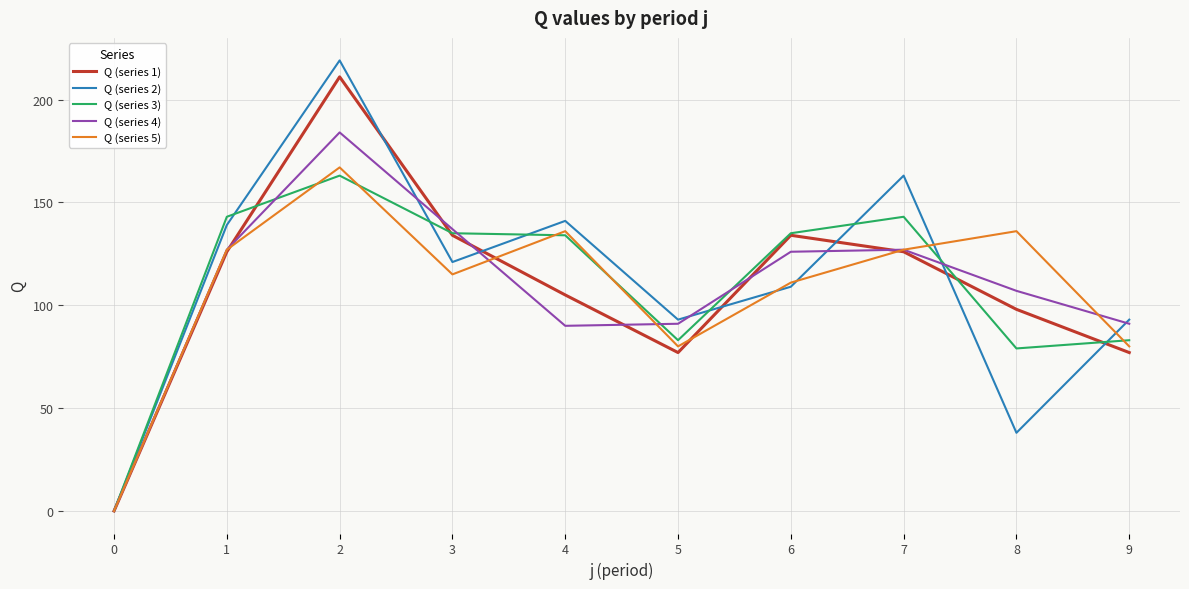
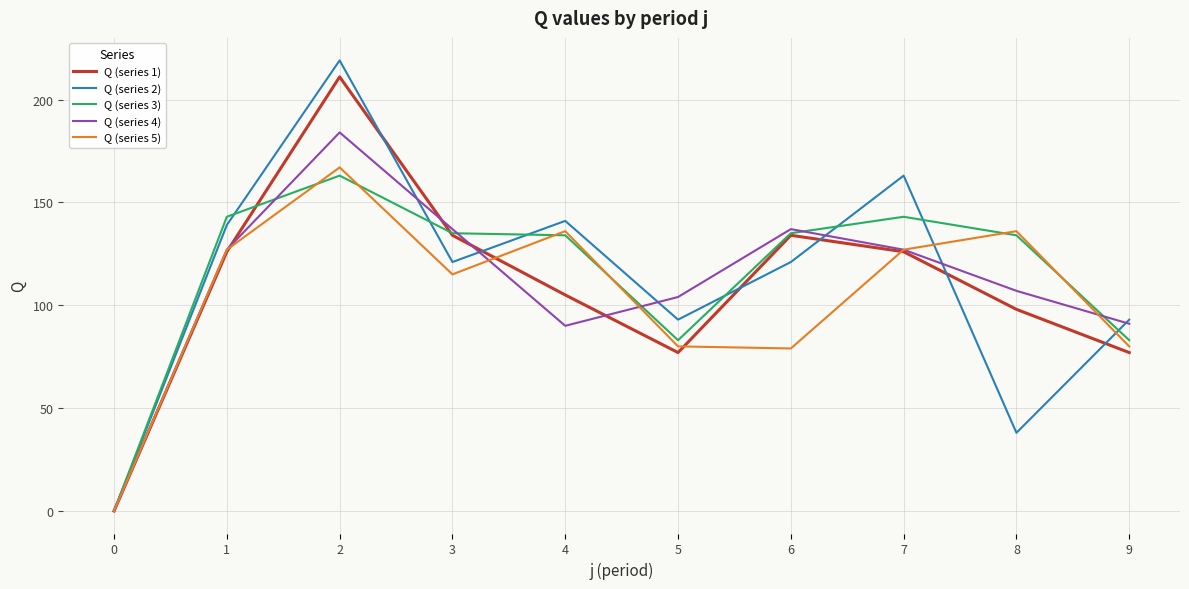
Q (series 4), 5: 91 -> 104
Q (series 2), 6: 109 -> 121
Q (series 4), 6: 126 -> 137
Q (series 5), 6: 111 -> 79
Q (series 3), 8: 79 -> 134
